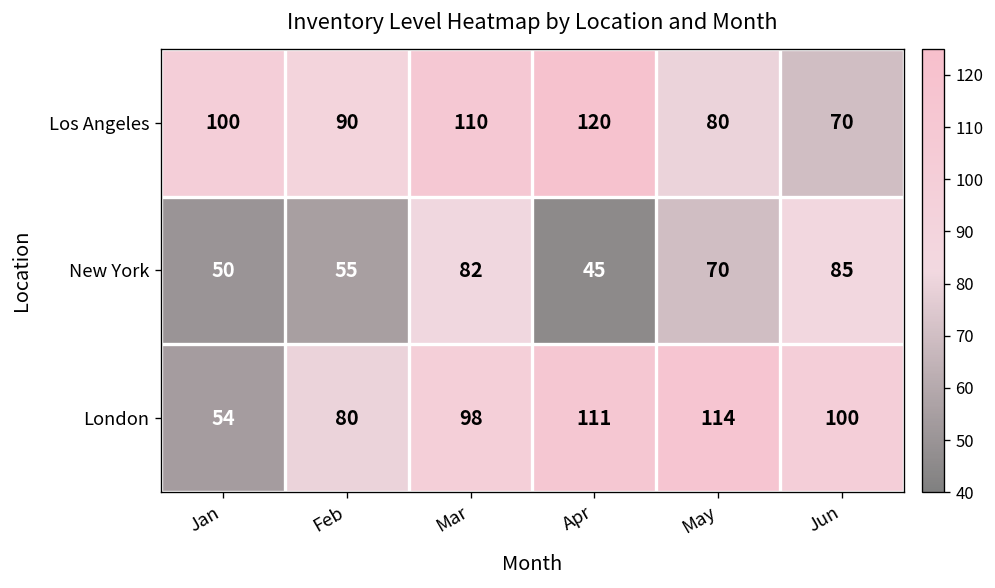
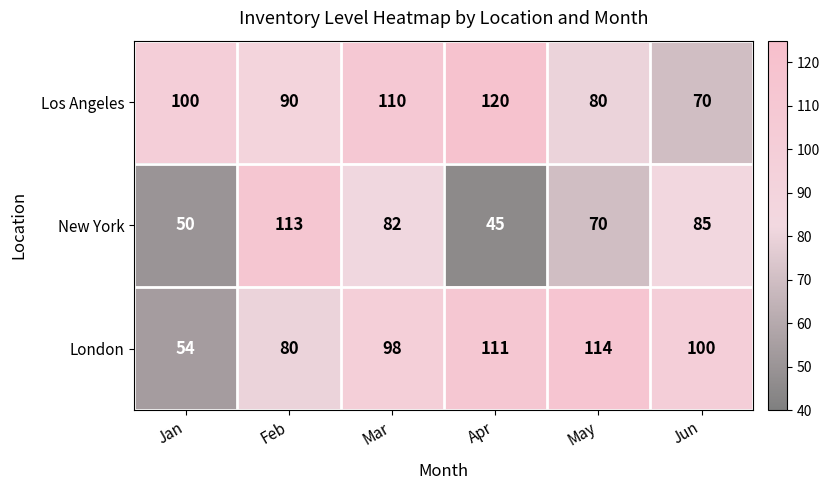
New York, Feb: 55 -> 113
